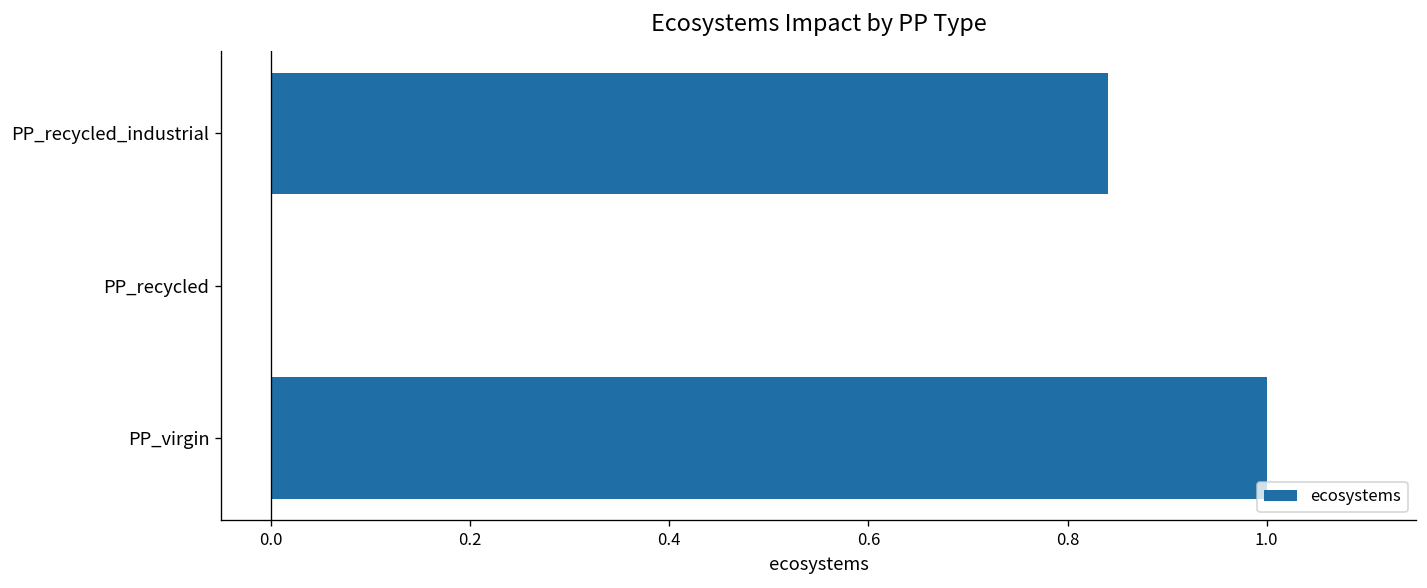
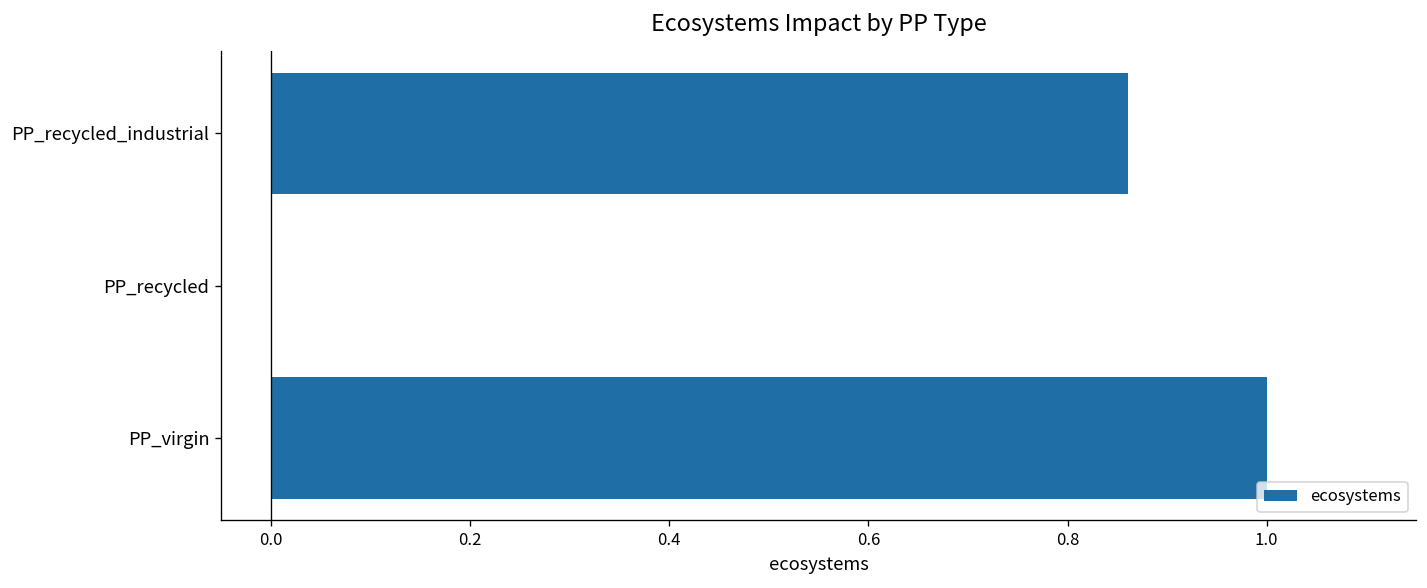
PP_recycled_industrial: 0.84 -> 0.86
